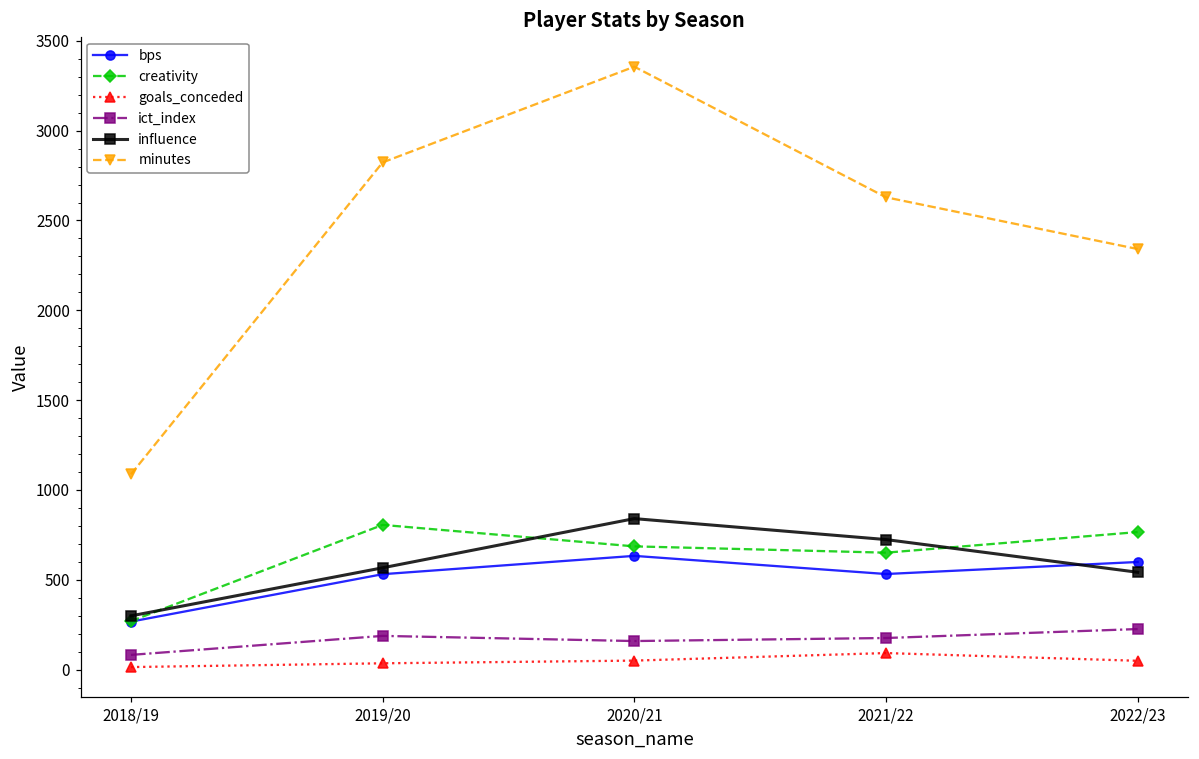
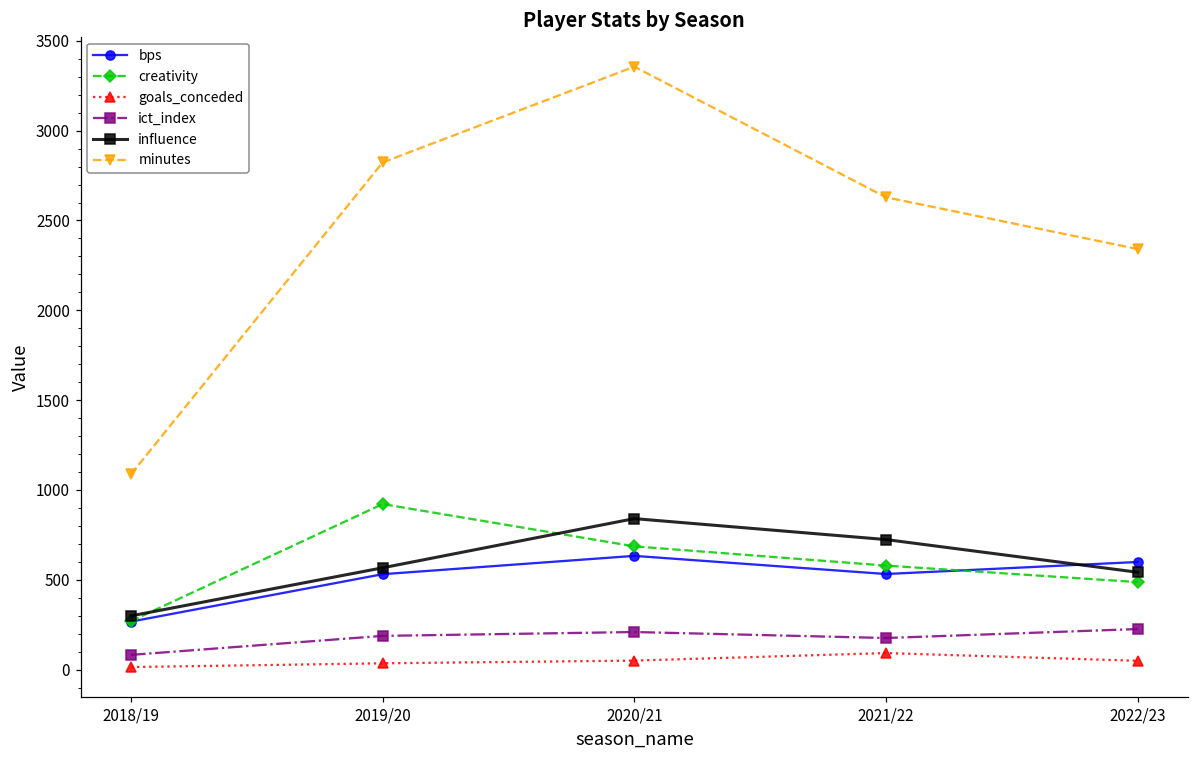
creativity, 2019/20: 810 -> 920
ict_index, 2020/21: 160 -> 210
creativity, 2021/22: 650 -> 580
creativity, 2022/23: 770 -> 490
